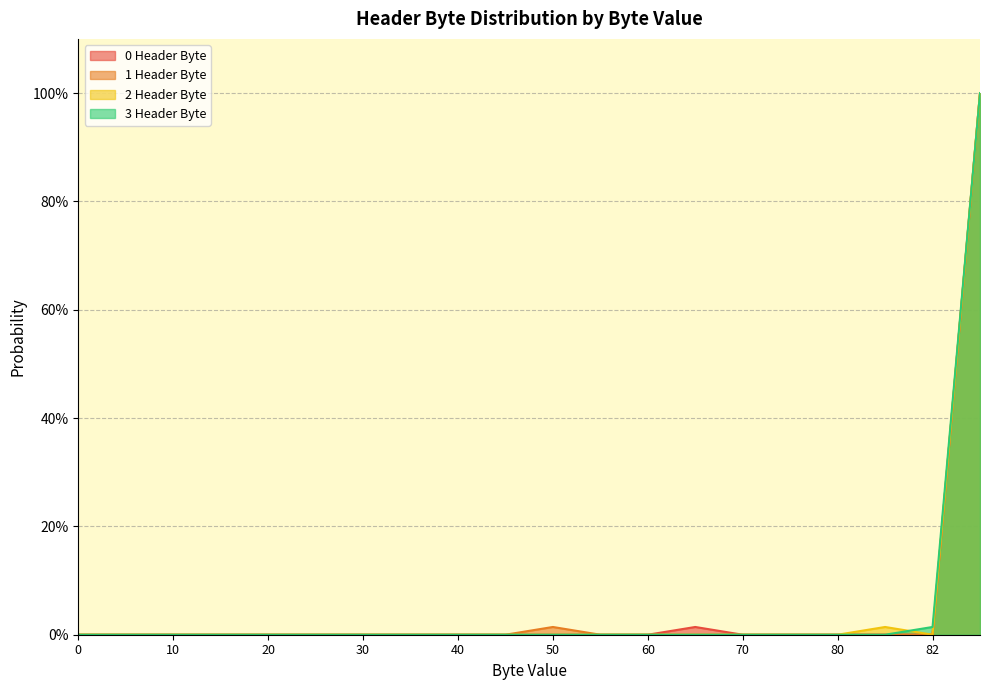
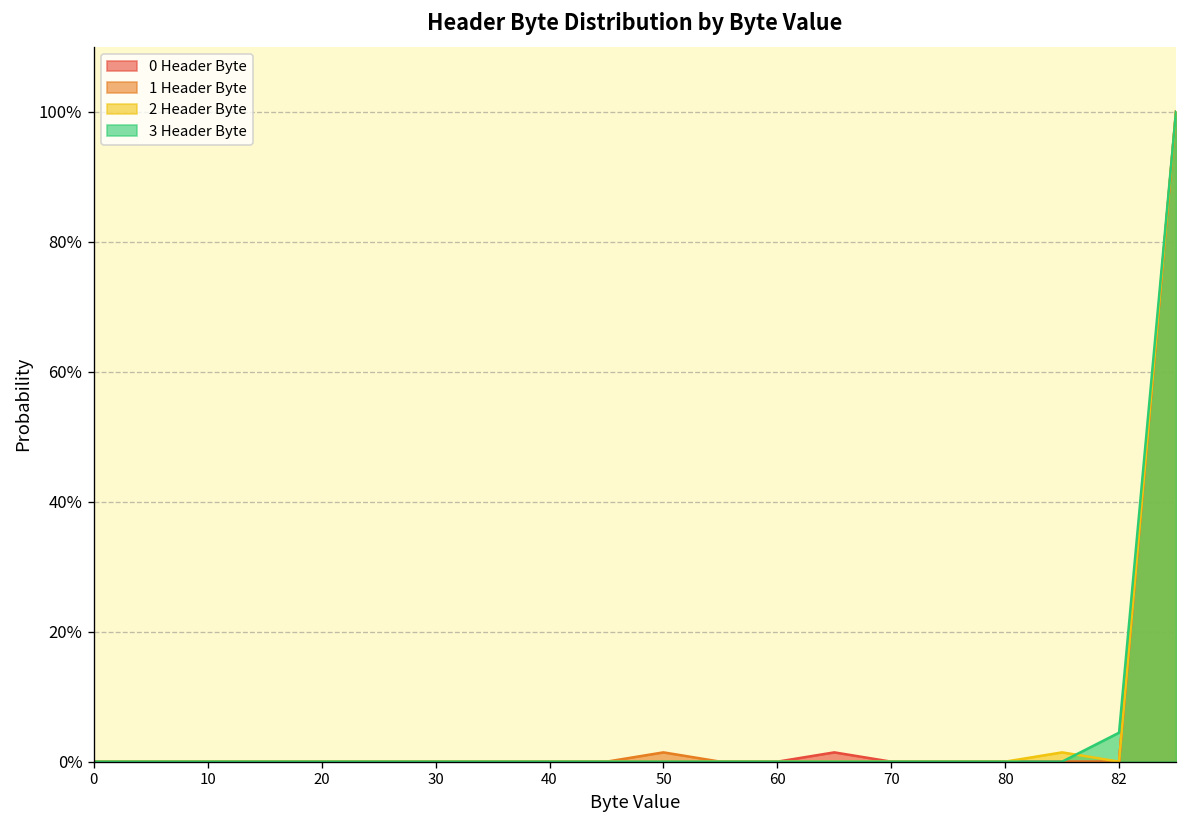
3 Header Byte, 82: 1% -> 4%
